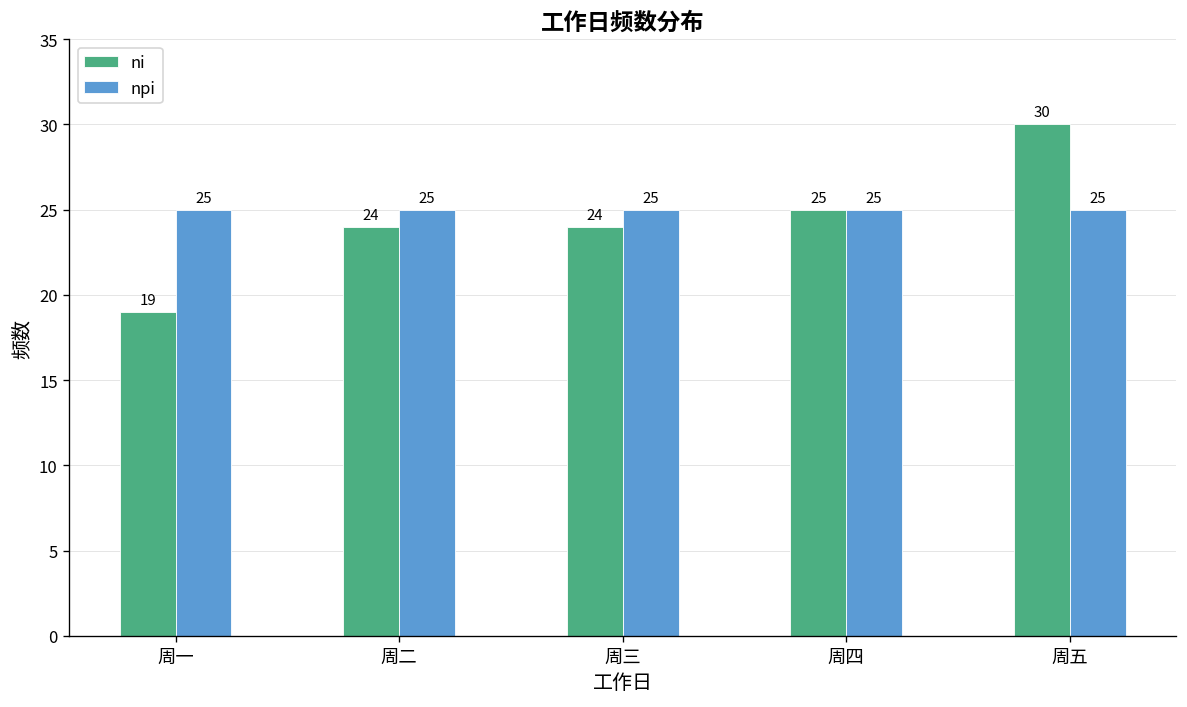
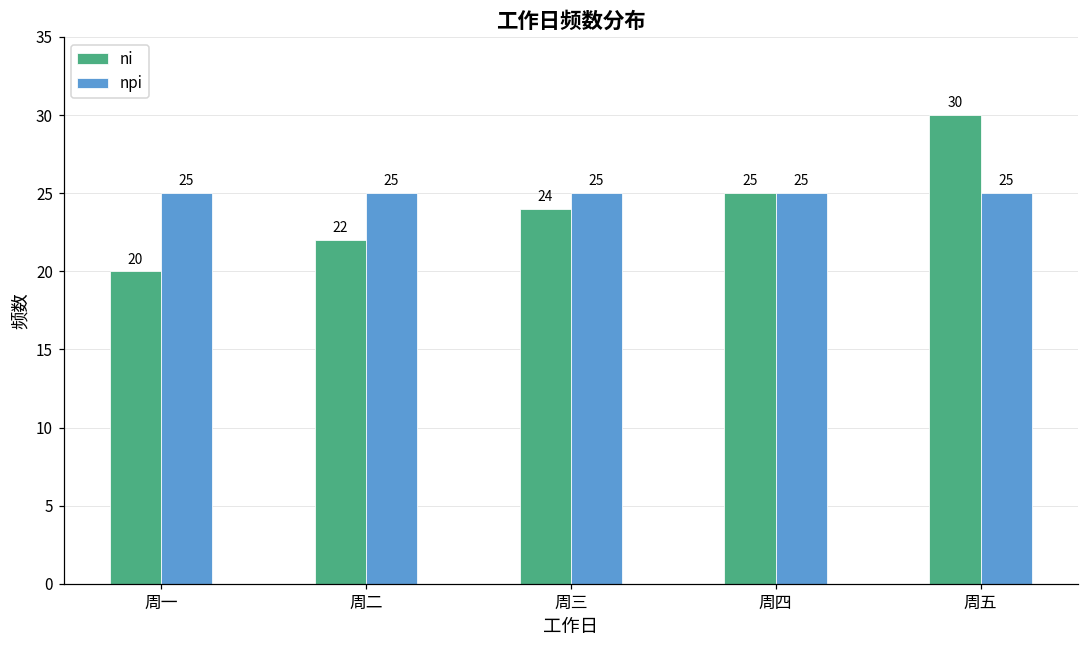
ni, 周一: 19 -> 20
ni, 周二: 24 -> 22
